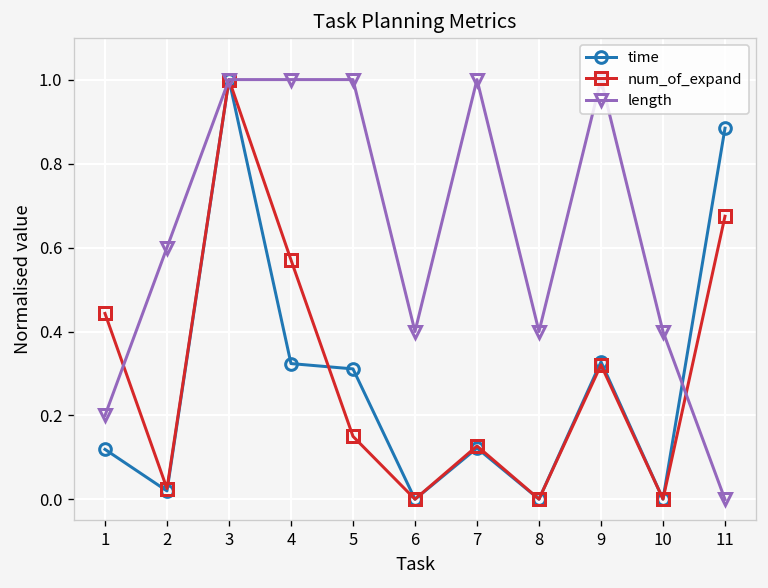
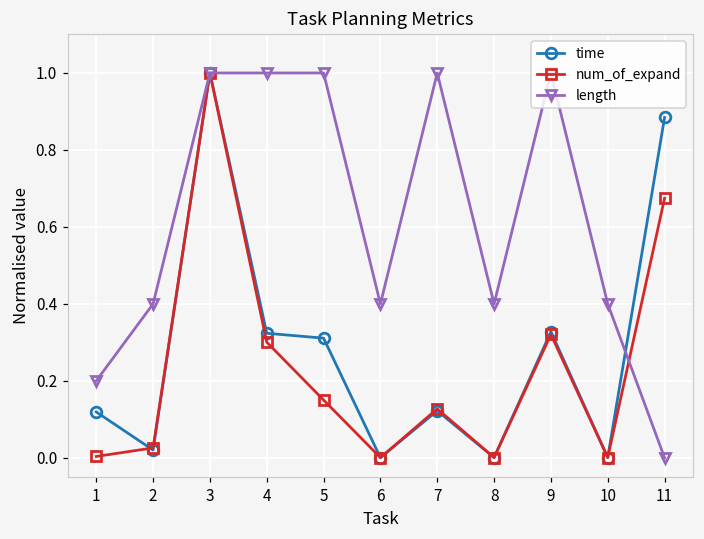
num_of_expand, 1: 0.44 -> 0.00
length, 2: 0.60 -> 0.40
num_of_expand, 4: 0.57 -> 0.30
